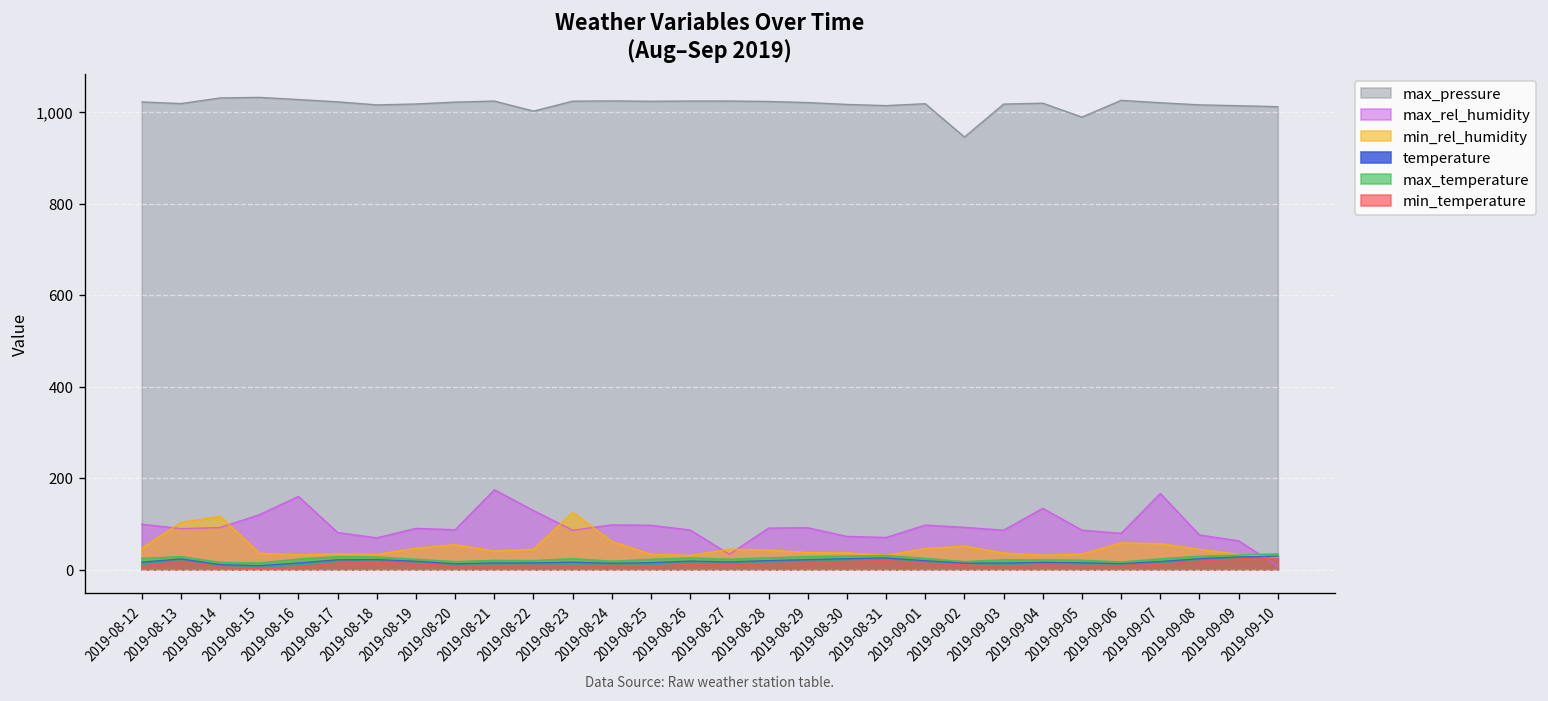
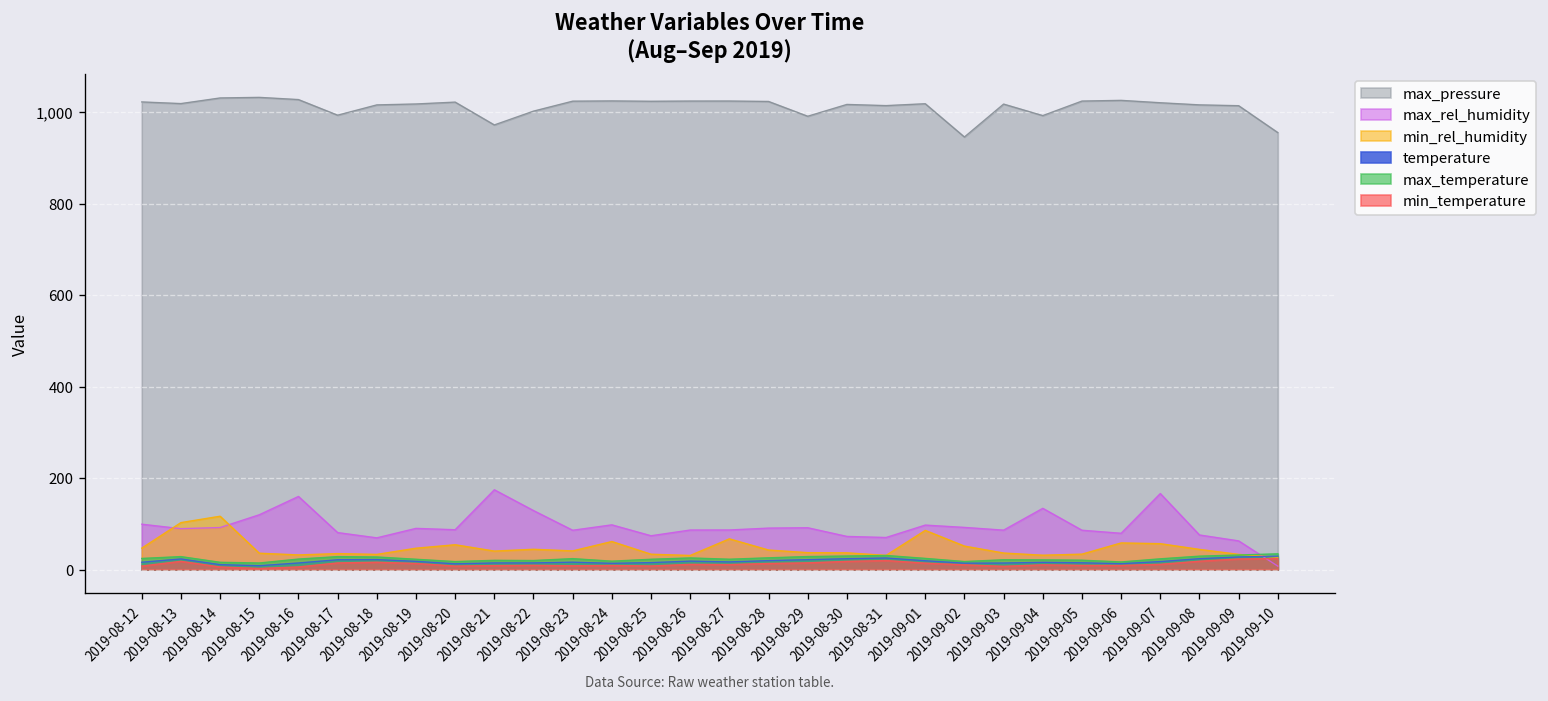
max_pressure, 2019-08-17: 1,020 -> 990
max_pressure, 2019-08-21: 1,020 -> 970
min_rel_humidity, 2019-08-23: 120 -> 40
max_rel_humidity, 2019-08-25: 100 -> 70
max_rel_humidity, 2019-08-27: 30 -> 90
min_rel_humidity, 2019-08-27: 40 -> 70
max_pressure, 2019-08-29: 1,020 -> 990
min_rel_humidity, 2019-09-01: 50 -> 90
max_pressure, 2019-09-04: 1,020 -> 990
max_pressure, 2019-09-05: 990 -> 1,020
max_pressure, 2019-09-10: 1,010 -> 960
